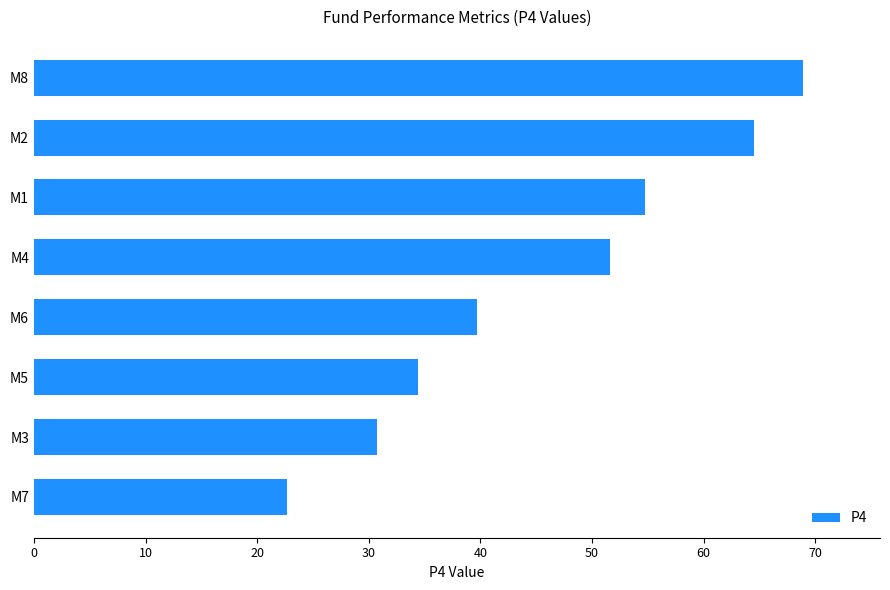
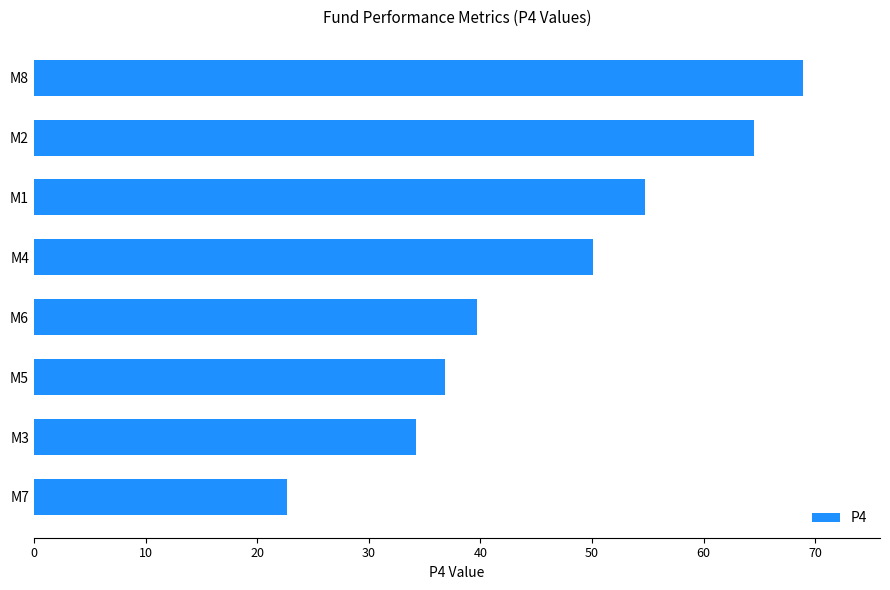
M4: 51.6 -> 50.1
M5: 34.4 -> 36.8
M3: 30.7 -> 34.2
